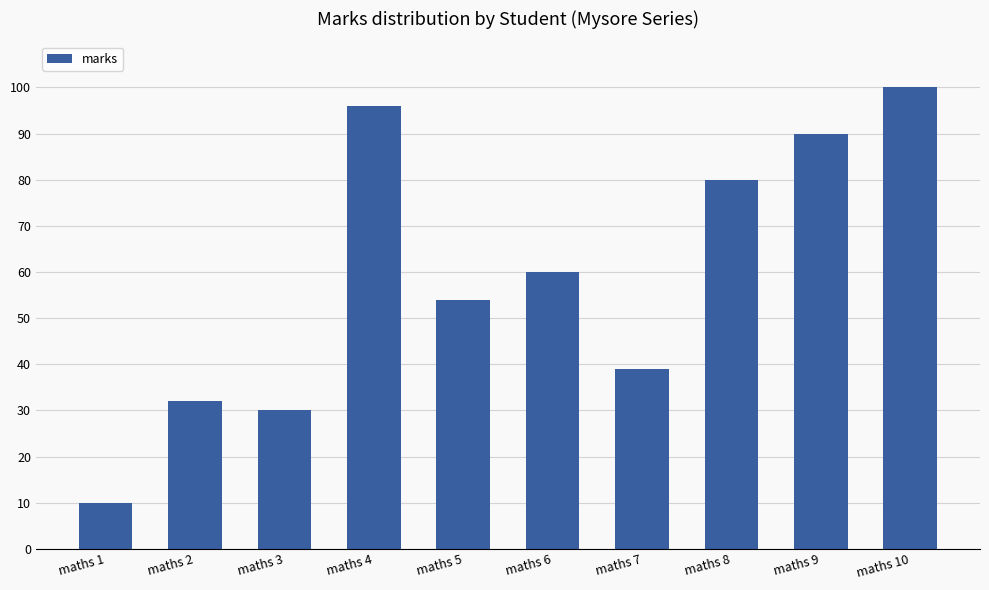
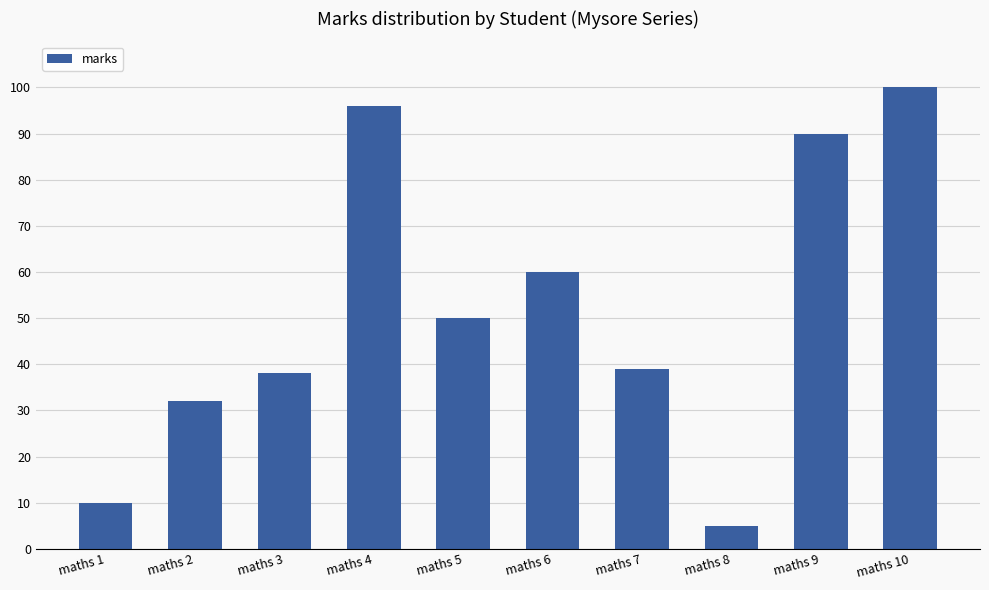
maths 3: 30 -> 38
maths 5: 54 -> 50
maths 8: 80 -> 5
